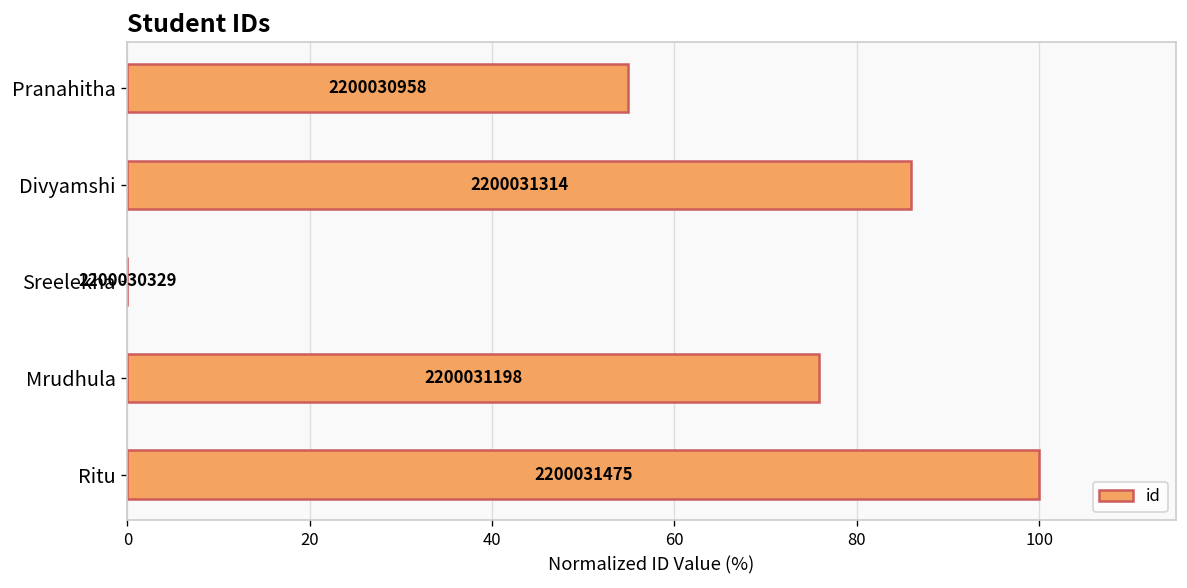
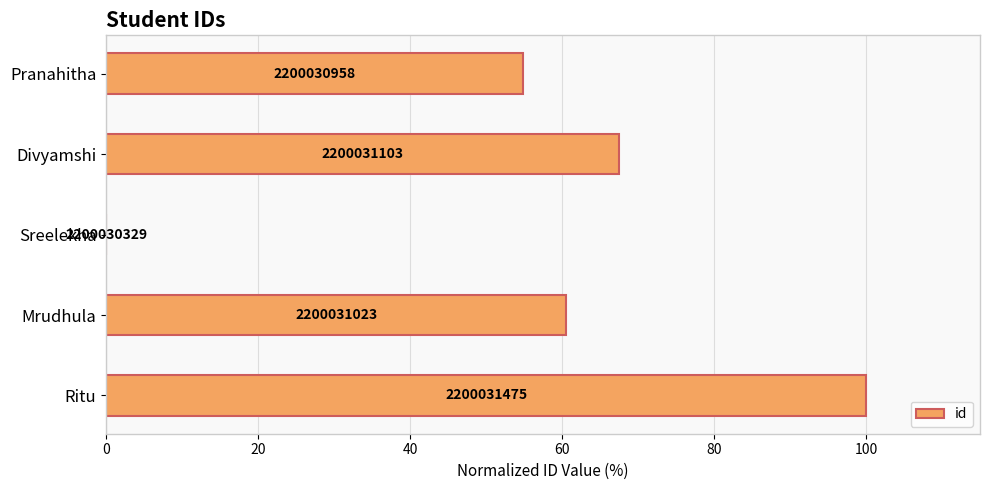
Divyamshi: 2200031314 -> 2200031103
Mrudhula: 2200031198 -> 2200031023
